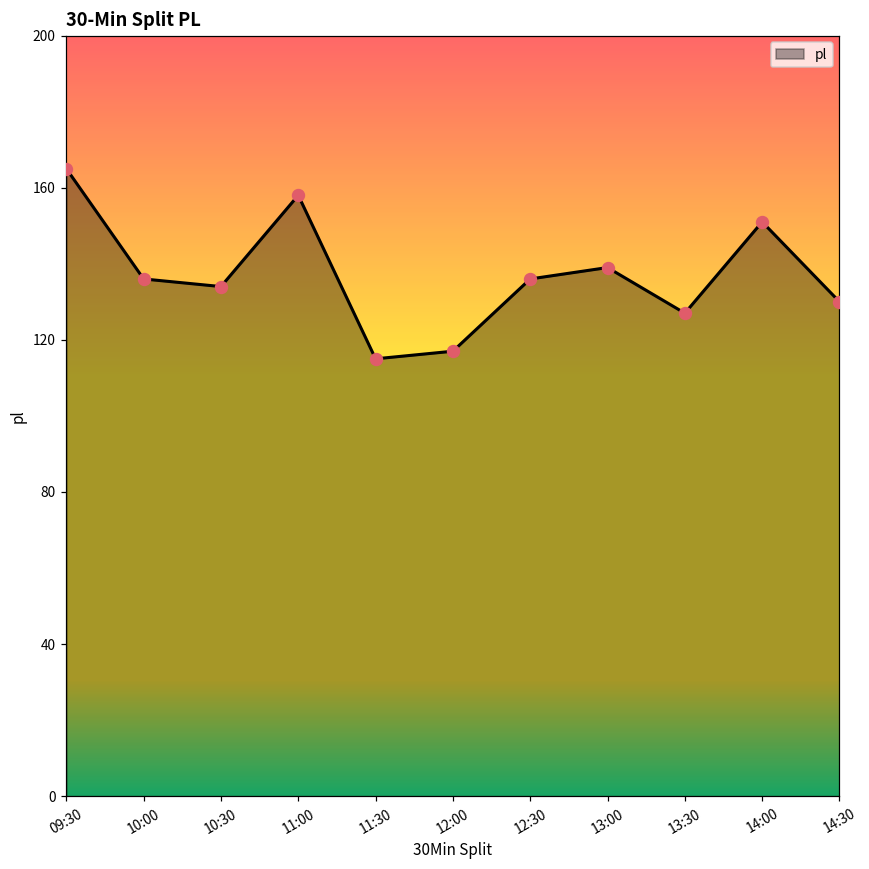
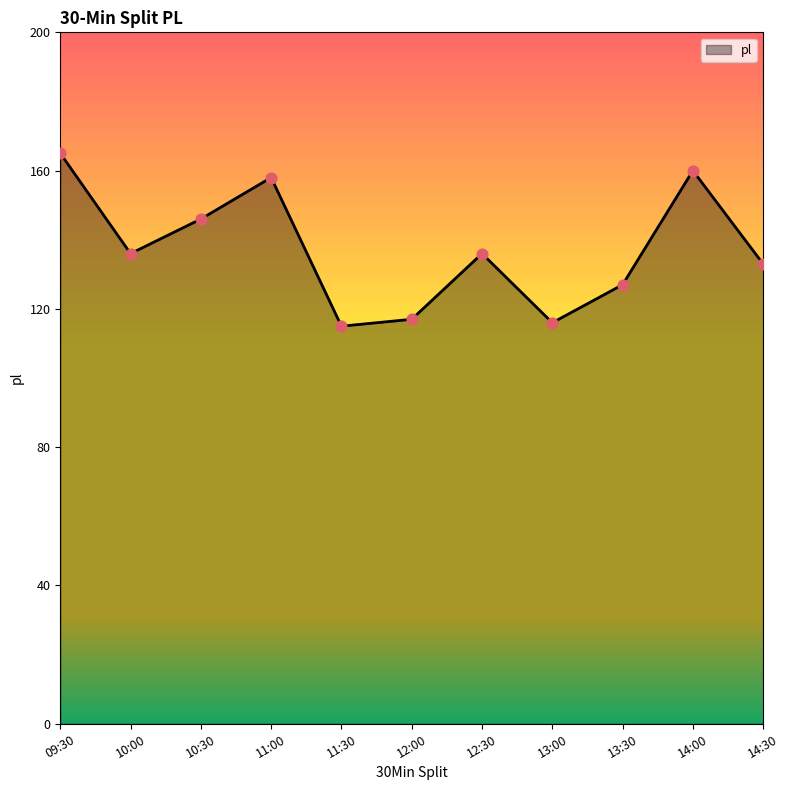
10:30: 134 -> 146
13:00: 139 -> 116
14:00: 151 -> 160
14:30: 130 -> 133
